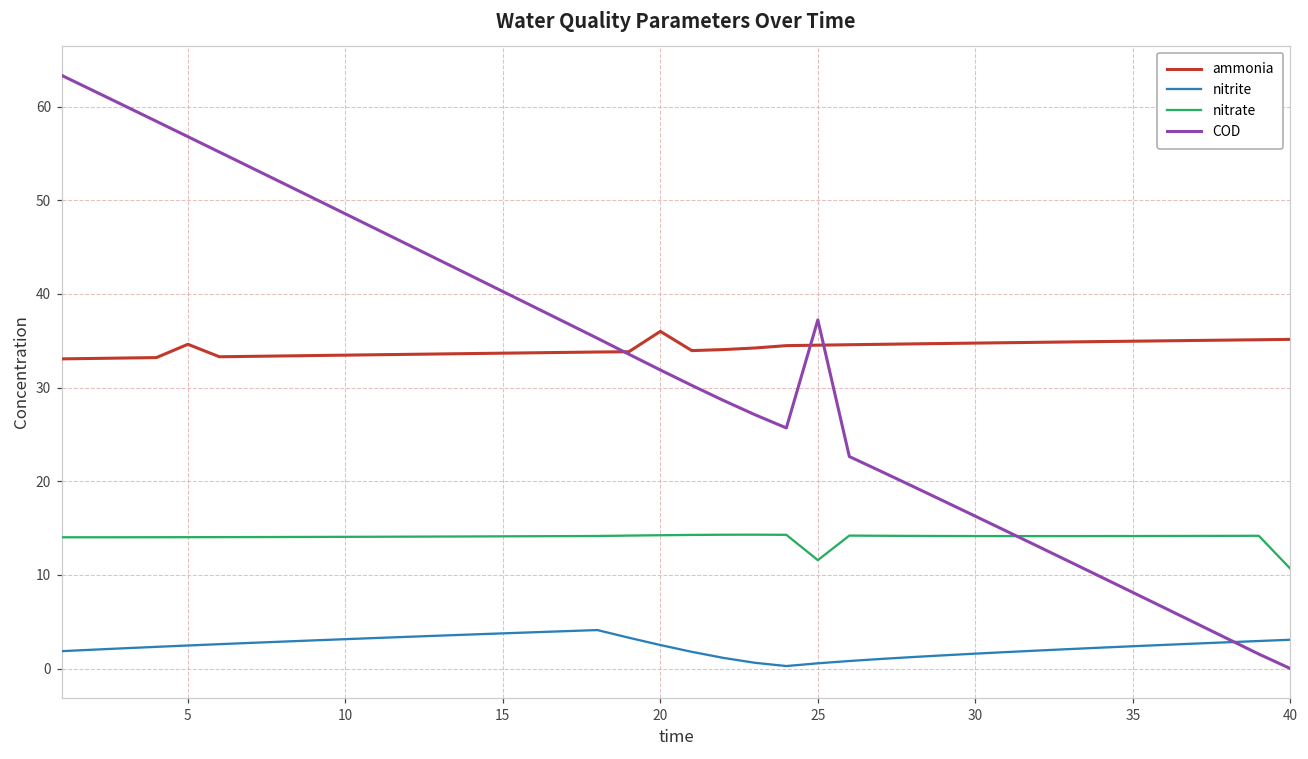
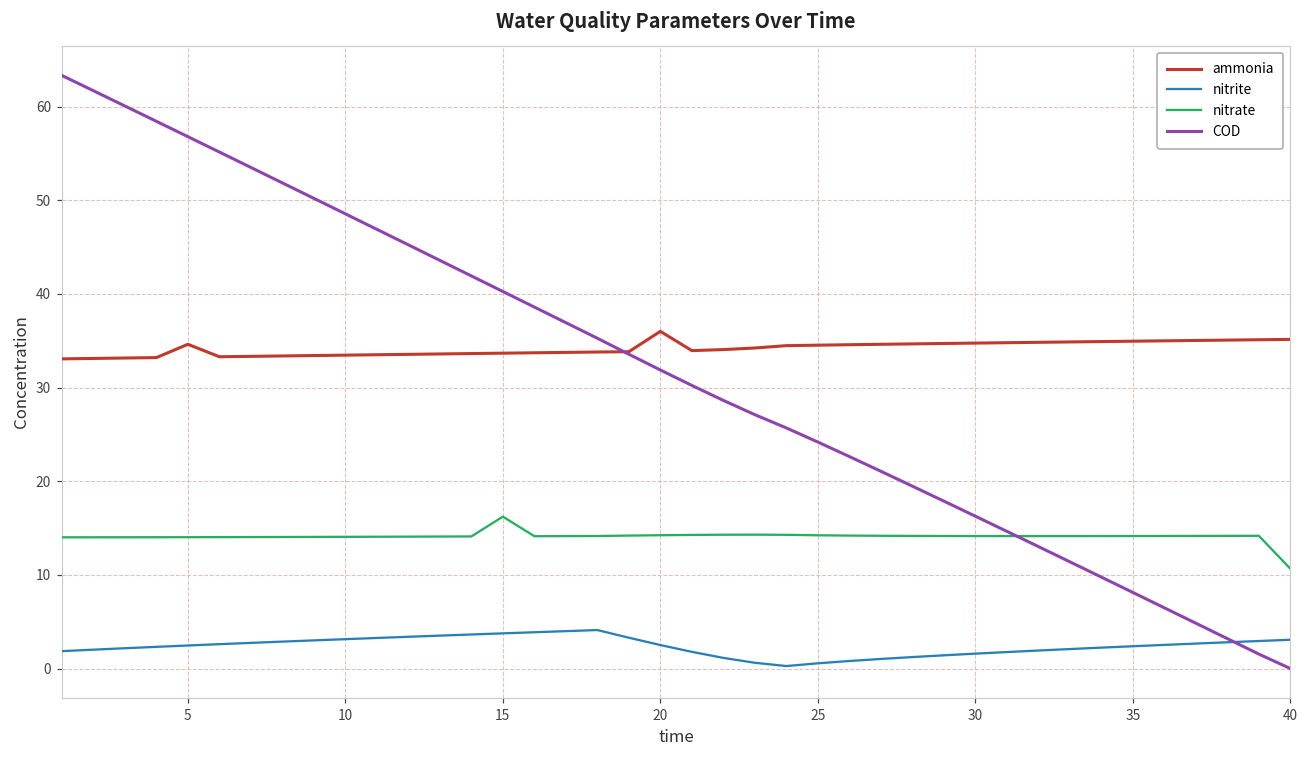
nitrate, 15: 14 -> 16
nitrate, 25: 12 -> 14
COD, 25: 37 -> 24
